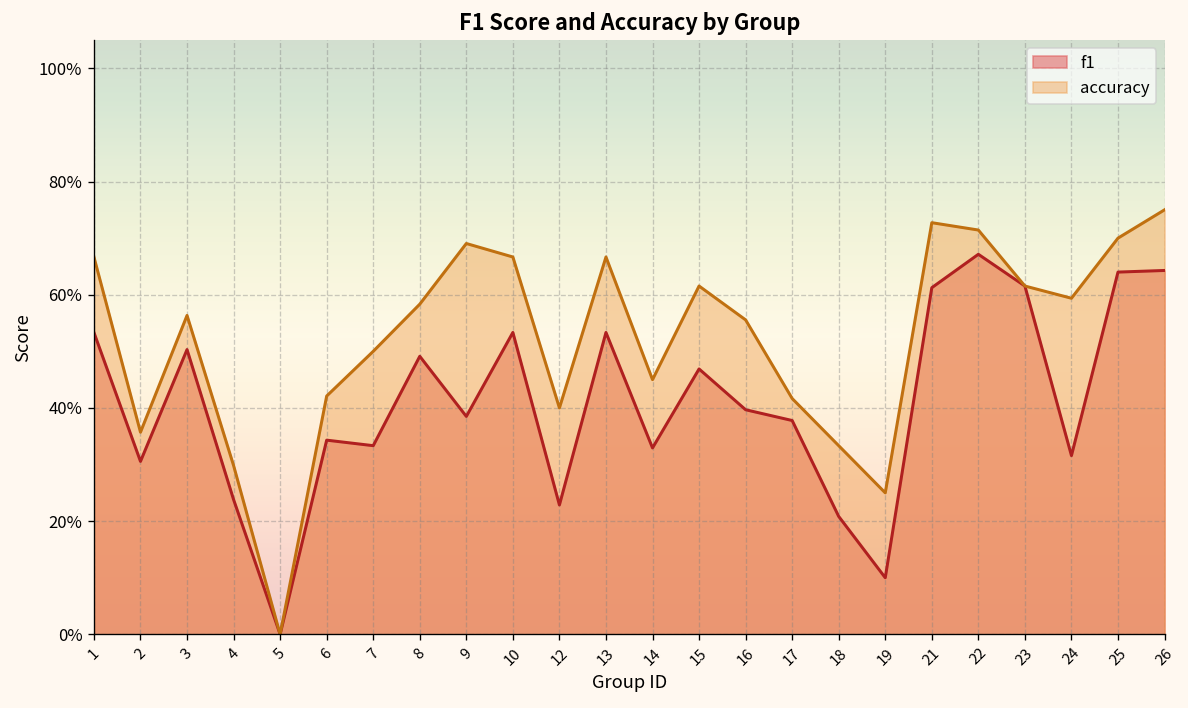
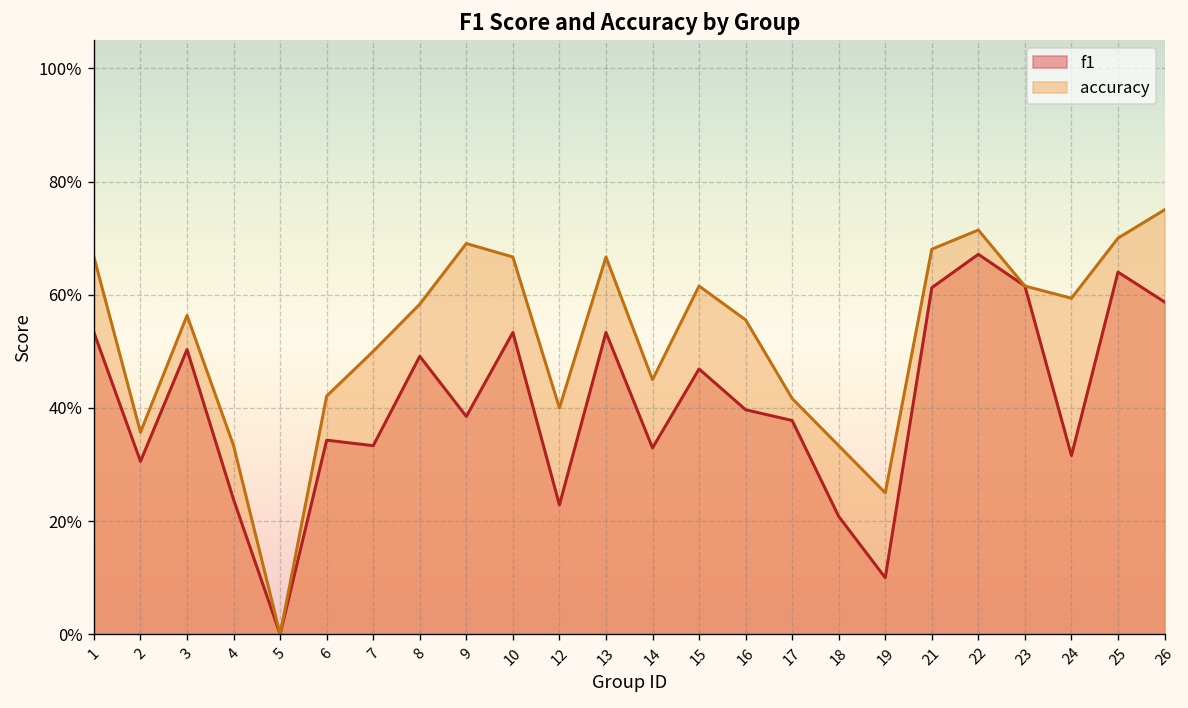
accuracy, 4: 30% -> 33%
accuracy, 21: 73% -> 68%
f1, 26: 64% -> 59%
